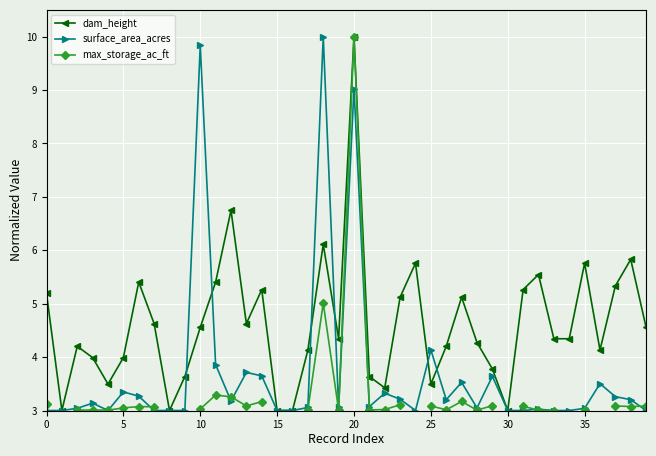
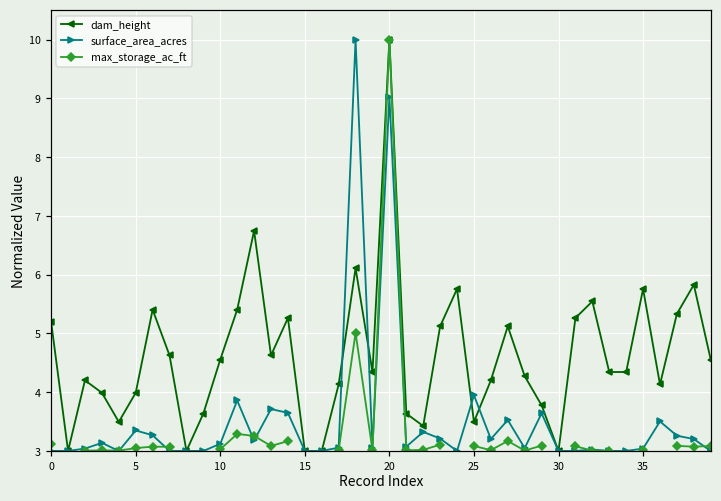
surface_area_acres, 10: 9.8 -> 3.1
surface_area_acres, 25: 4.1 -> 3.9
